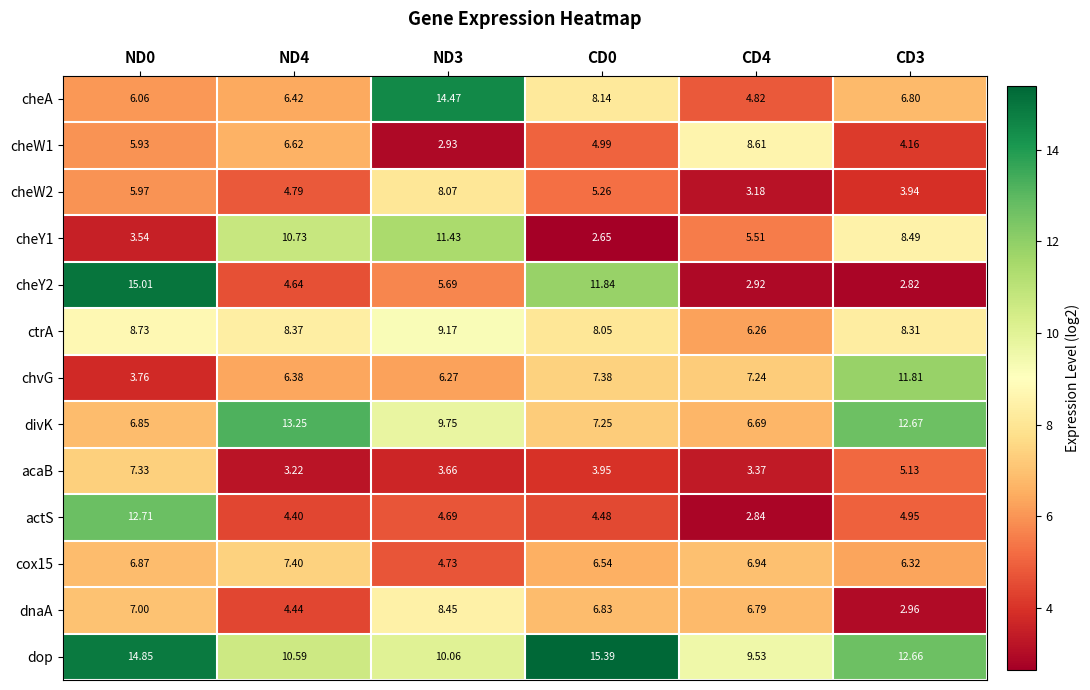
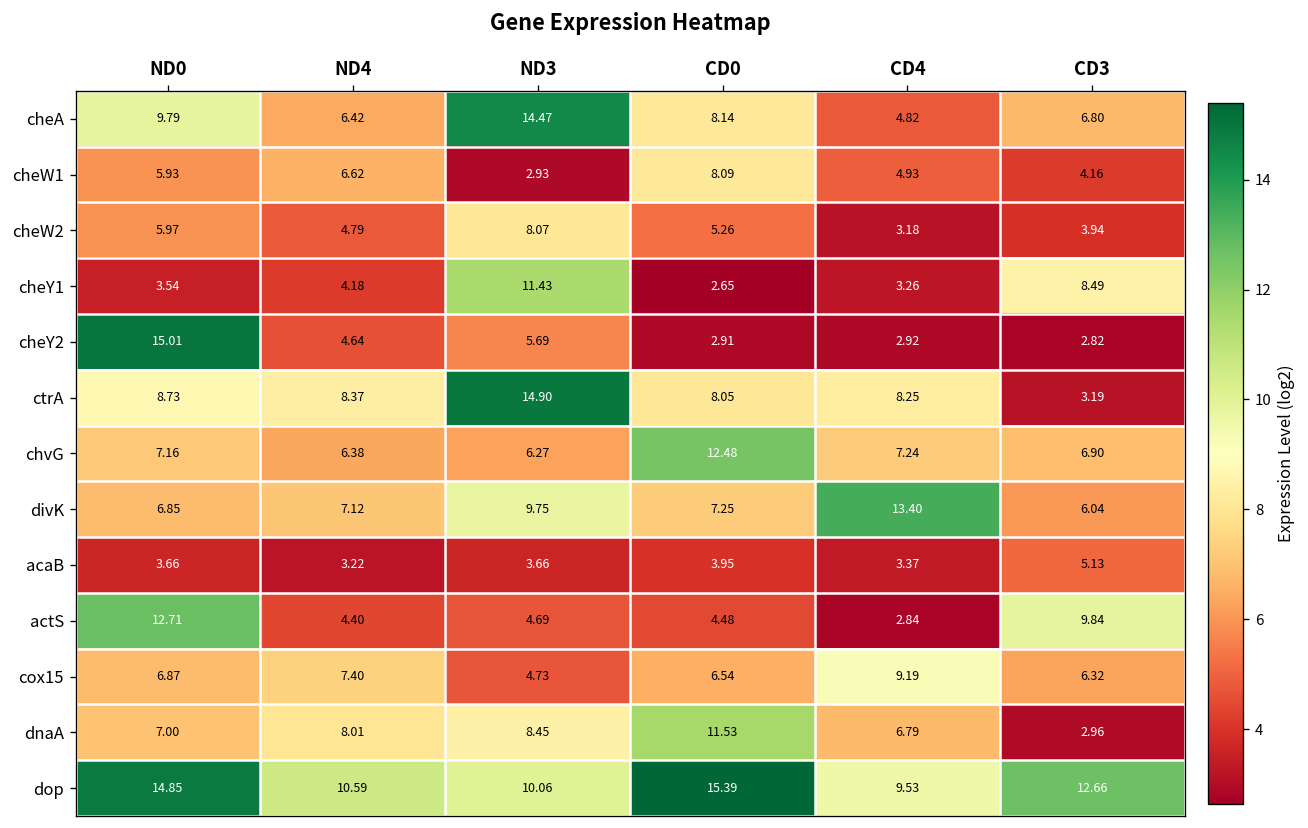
cheA, ND0: 6.06 -> 9.79
cheW1, CD0: 4.99 -> 8.09
cheW1, CD4: 8.61 -> 4.93
cheY1, ND4: 10.73 -> 4.18
cheY1, CD4: 5.51 -> 3.26
cheY2, CD0: 11.84 -> 2.91
ctrA, ND3: 9.17 -> 14.90
ctrA, CD4: 6.26 -> 8.25
ctrA, CD3: 8.31 -> 3.19
chvG, ND0: 3.76 -> 7.16
chvG, CD0: 7.38 -> 12.48
chvG, CD3: 11.81 -> 6.90
divK, ND4: 13.25 -> 7.12
divK, CD4: 6.69 -> 13.40
divK, CD3: 12.67 -> 6.04
acaB, ND0: 7.33 -> 3.66
actS, CD3: 4.95 -> 9.84
cox15, CD4: 6.94 -> 9.19
dnaA, ND4: 4.44 -> 8.01
dnaA, CD0: 6.83 -> 11.53
